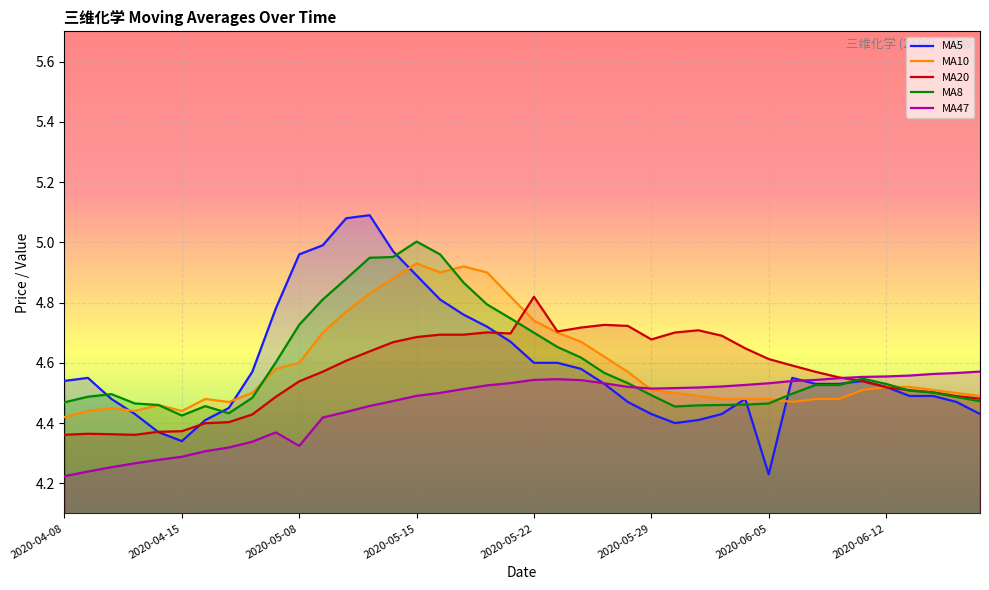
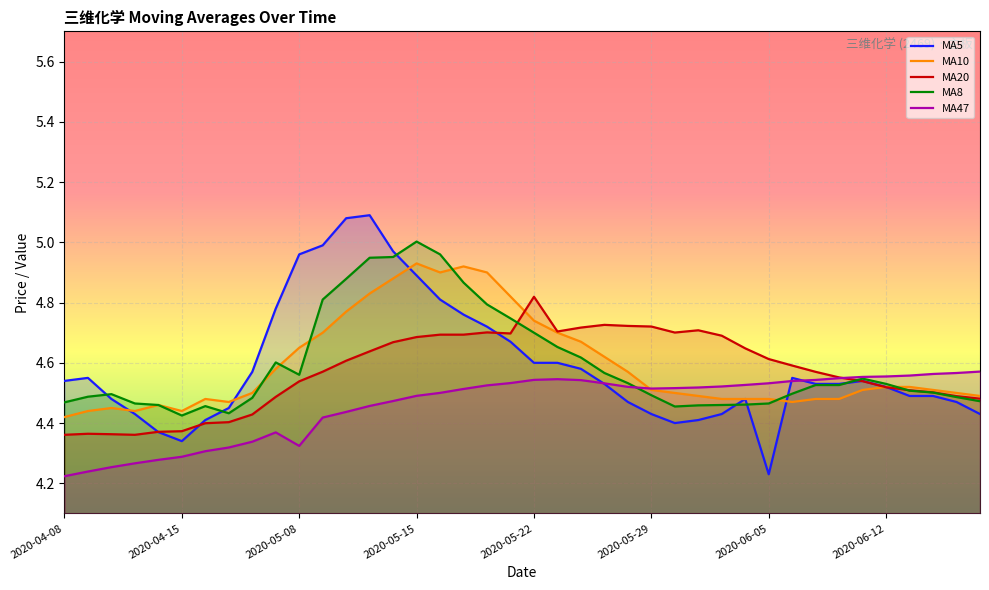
MA10, 2020-05-08: 4.60 -> 4.65
MA8, 2020-05-08: 4.73 -> 4.56
MA20, 2020-05-29: 4.68 -> 4.72
